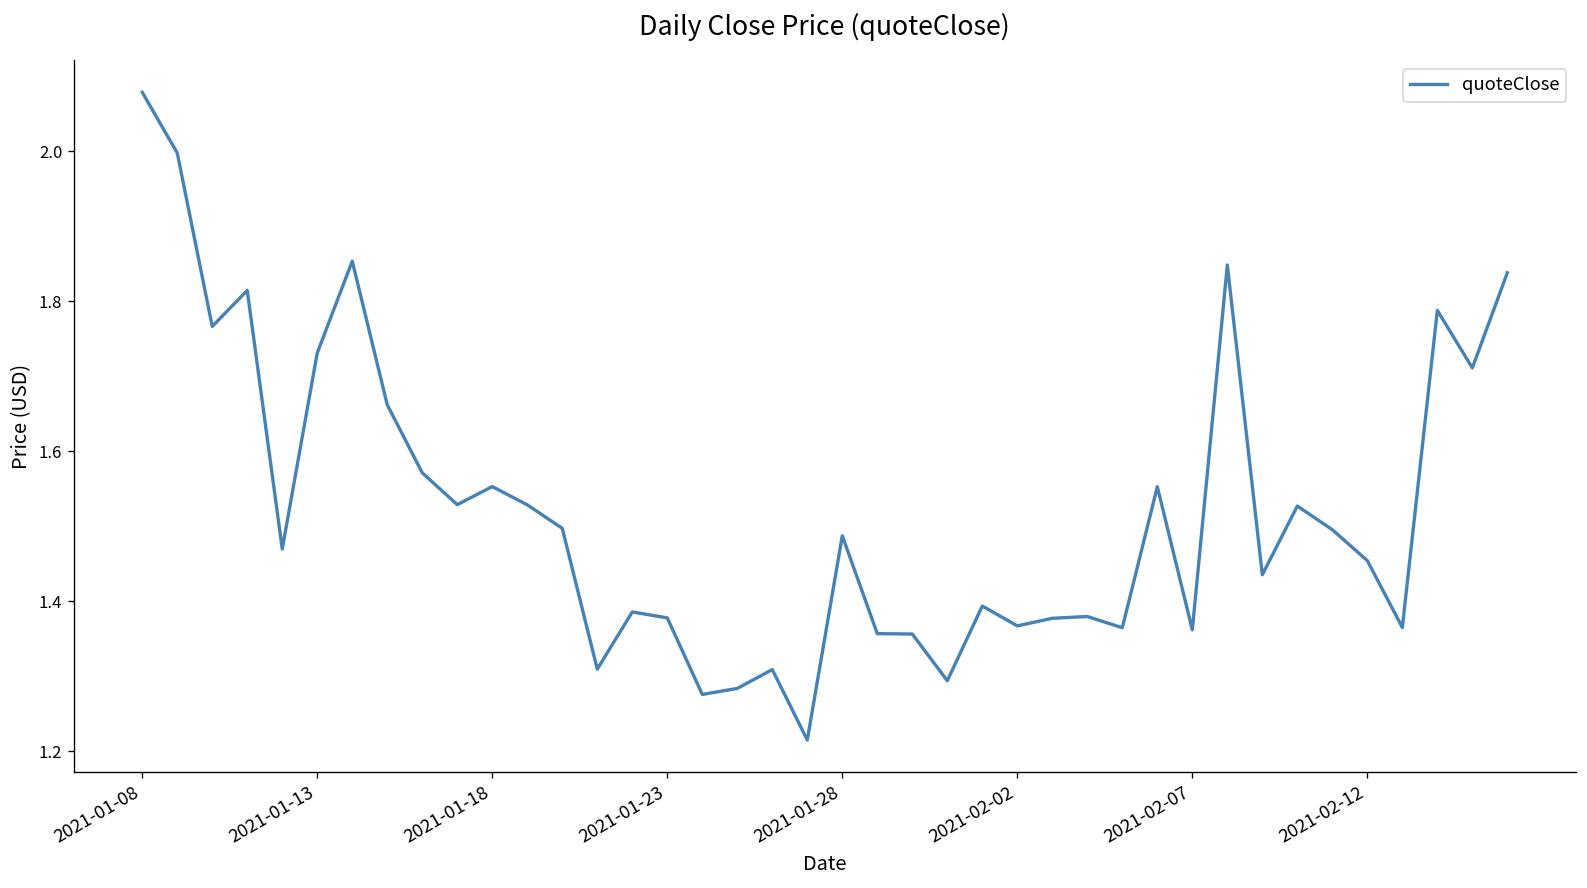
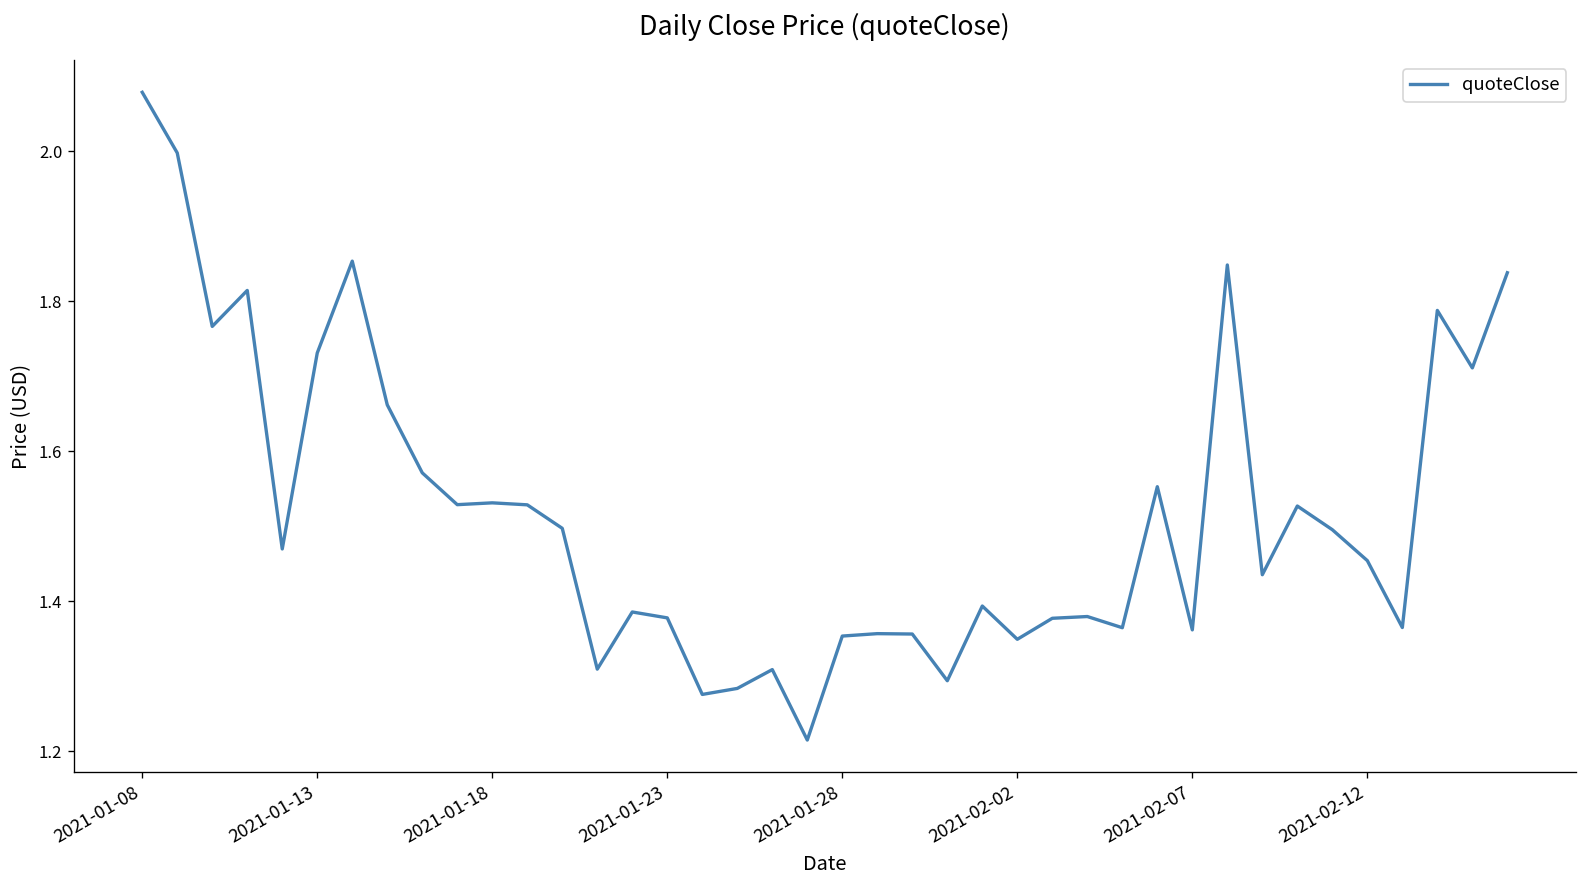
2021-01-18: 1.55 -> 1.53
2021-01-28: 1.49 -> 1.35
2021-02-02: 1.37 -> 1.35
